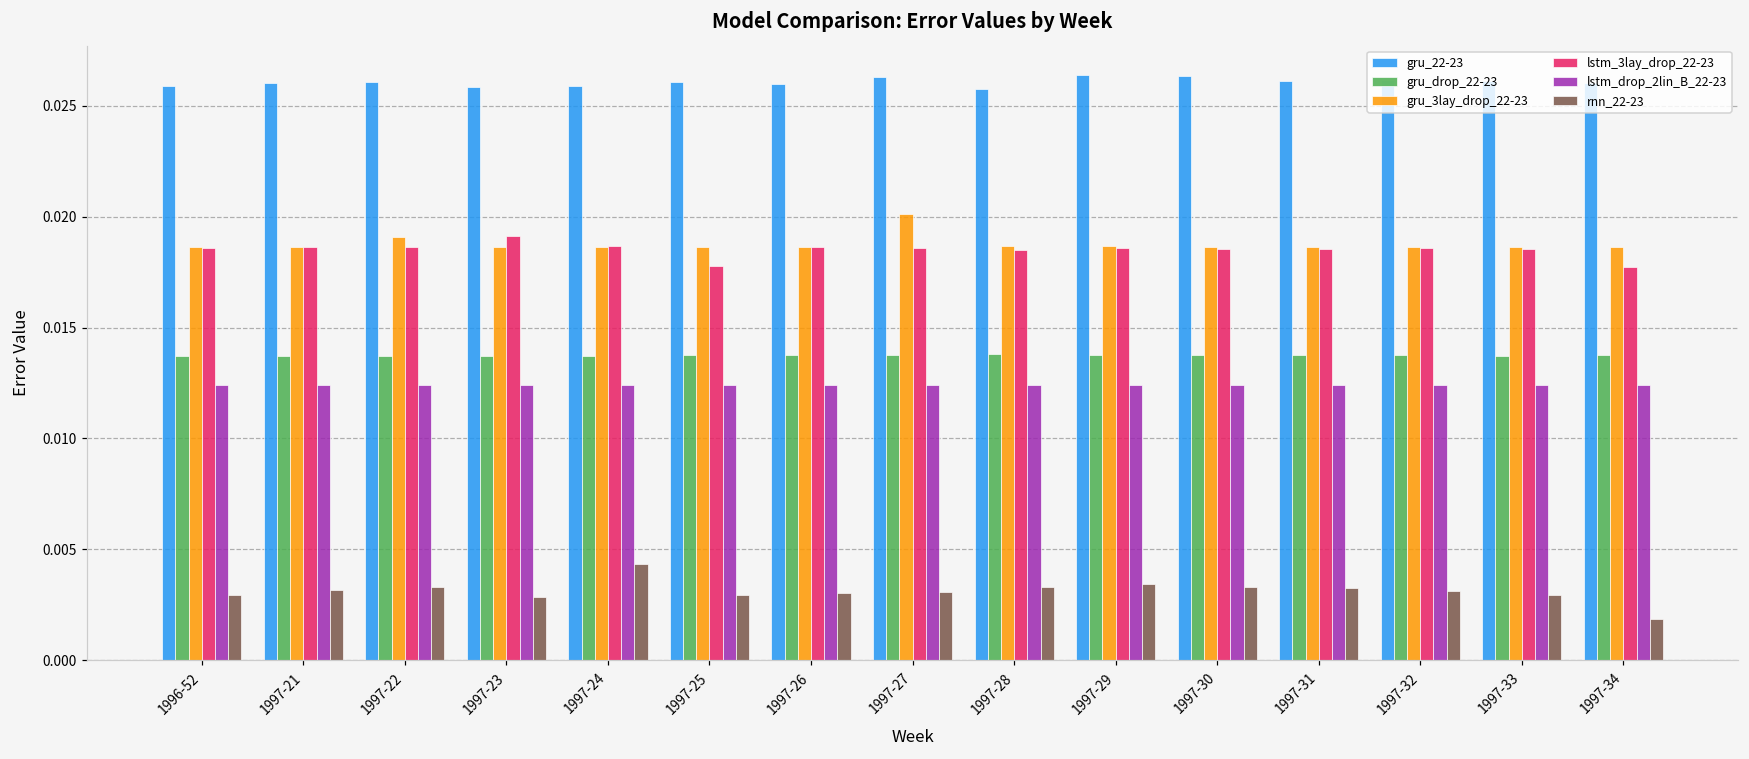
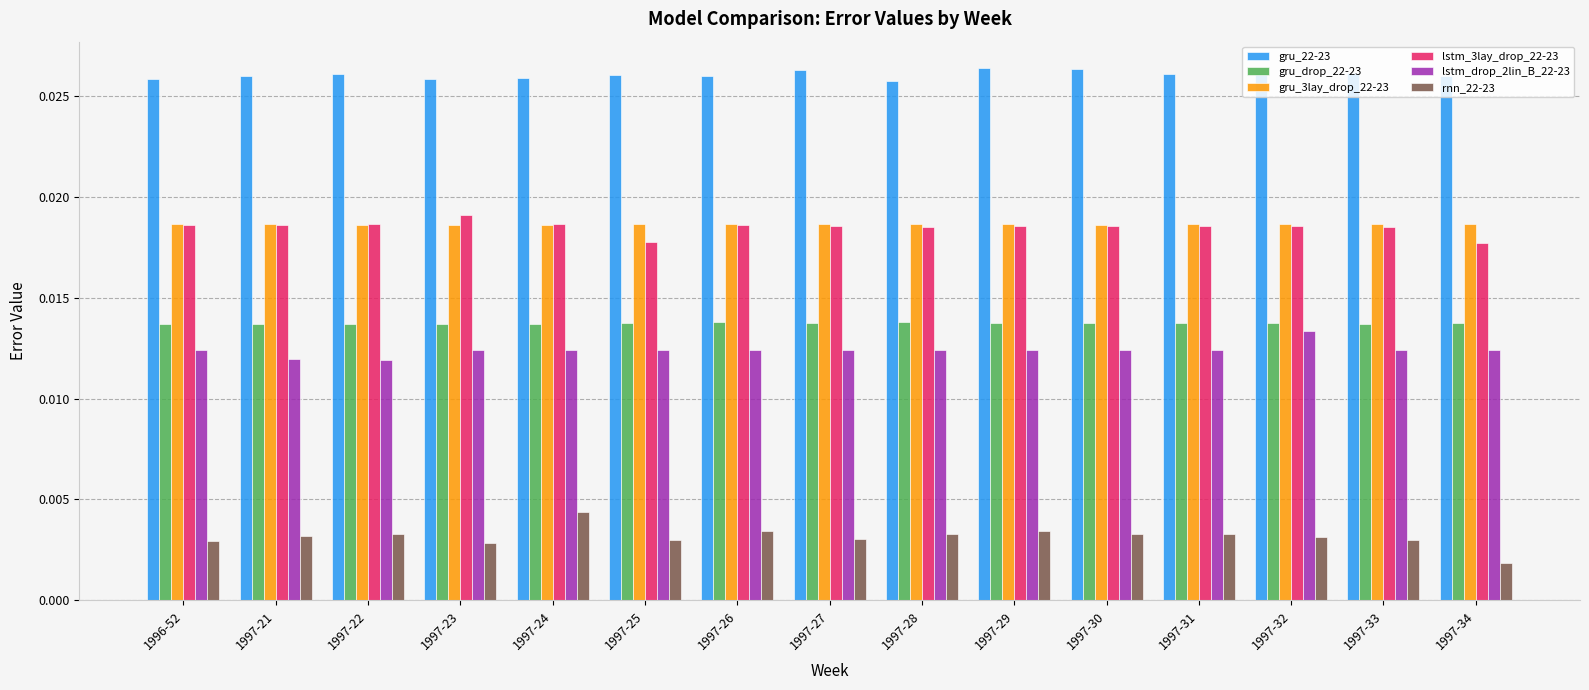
lstm_drop_2lin_B_22-23, 1997-21: 0.0124 -> 0.0120
gru_3lay_drop_22-23, 1997-22: 0.0191 -> 0.0186
lstm_drop_2lin_B_22-23, 1997-22: 0.0124 -> 0.0119
rnn_22-23, 1997-26: 0.0031 -> 0.0035
gru_3lay_drop_22-23, 1997-27: 0.0201 -> 0.0187
lstm_drop_2lin_B_22-23, 1997-32: 0.0124 -> 0.0133
